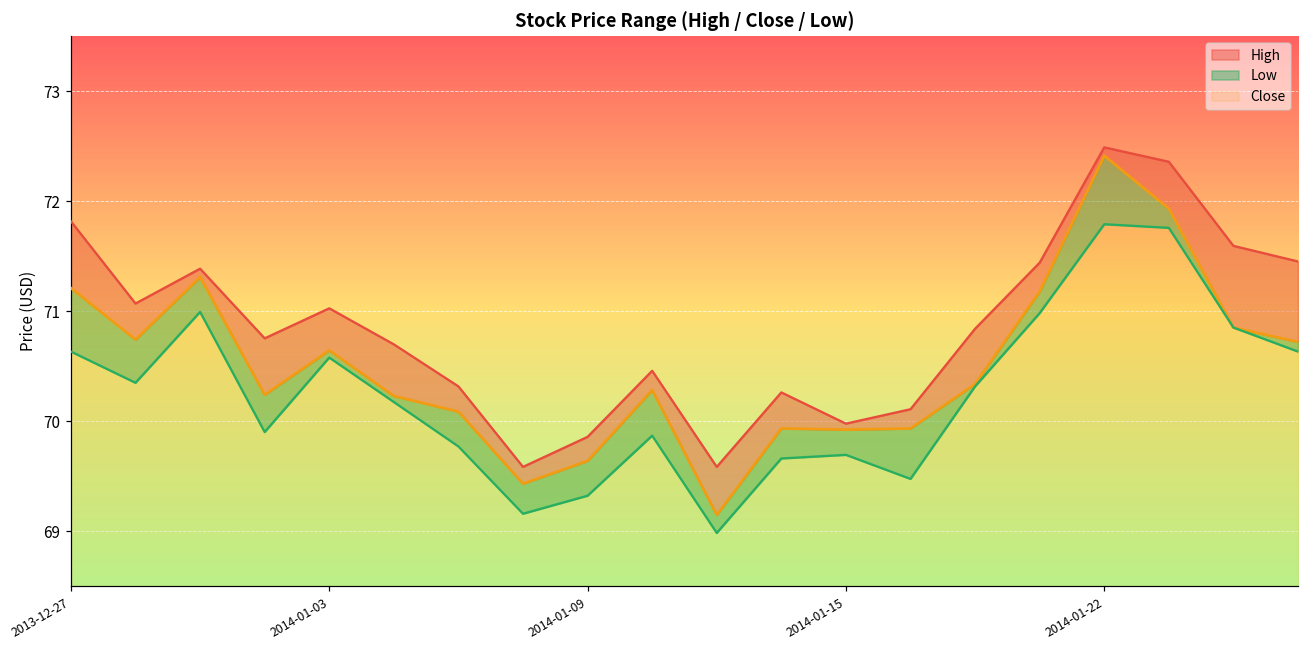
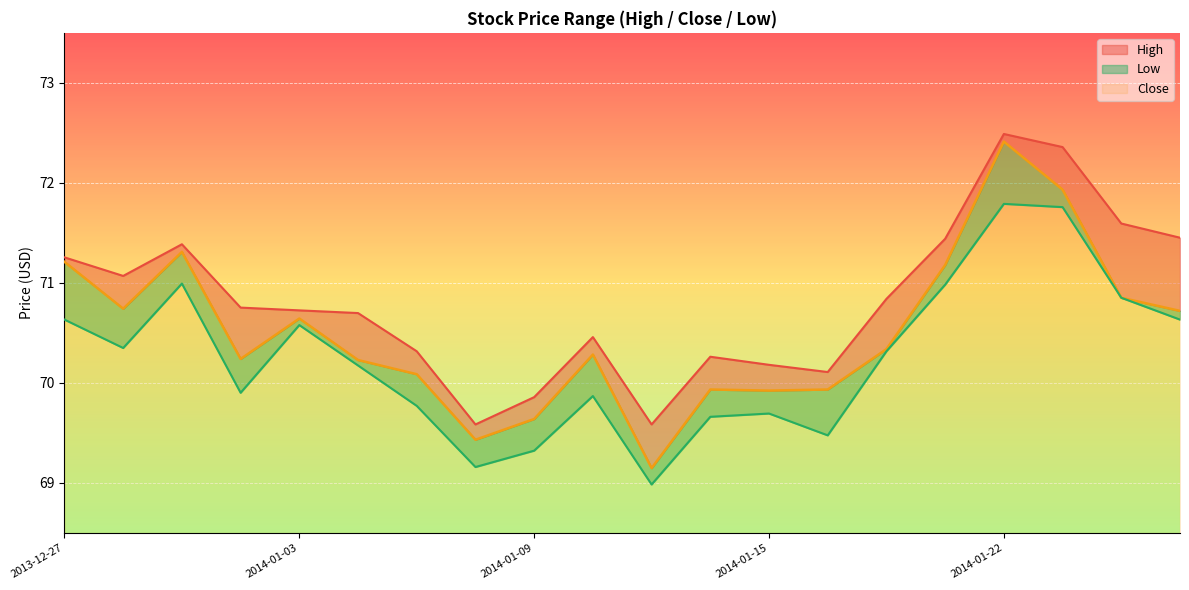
High, 2013-12-27: 71.82 -> 71.26
High, 2014-01-03: 71.03 -> 70.73
High, 2014-01-15: 69.98 -> 70.18
